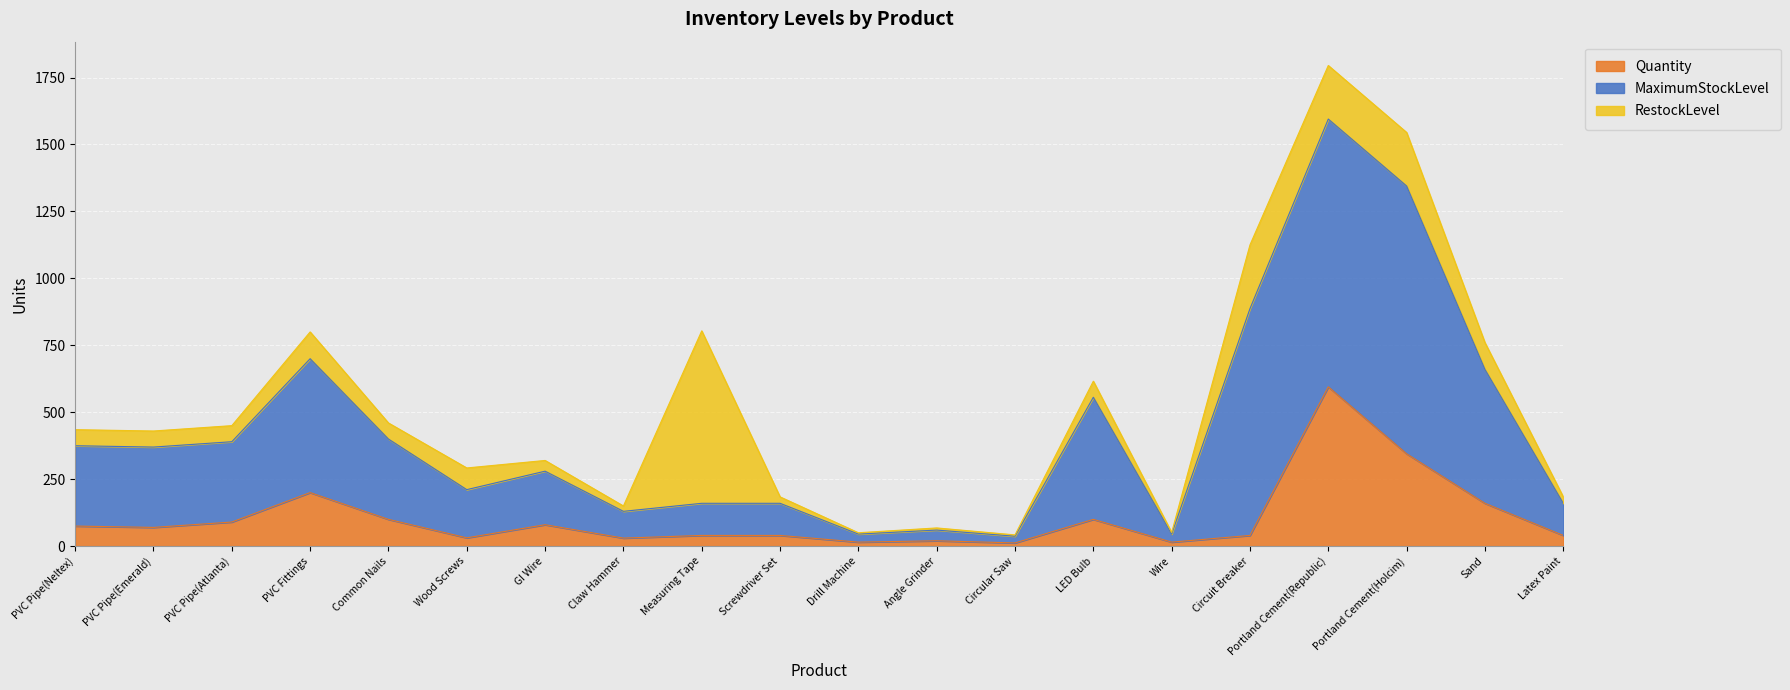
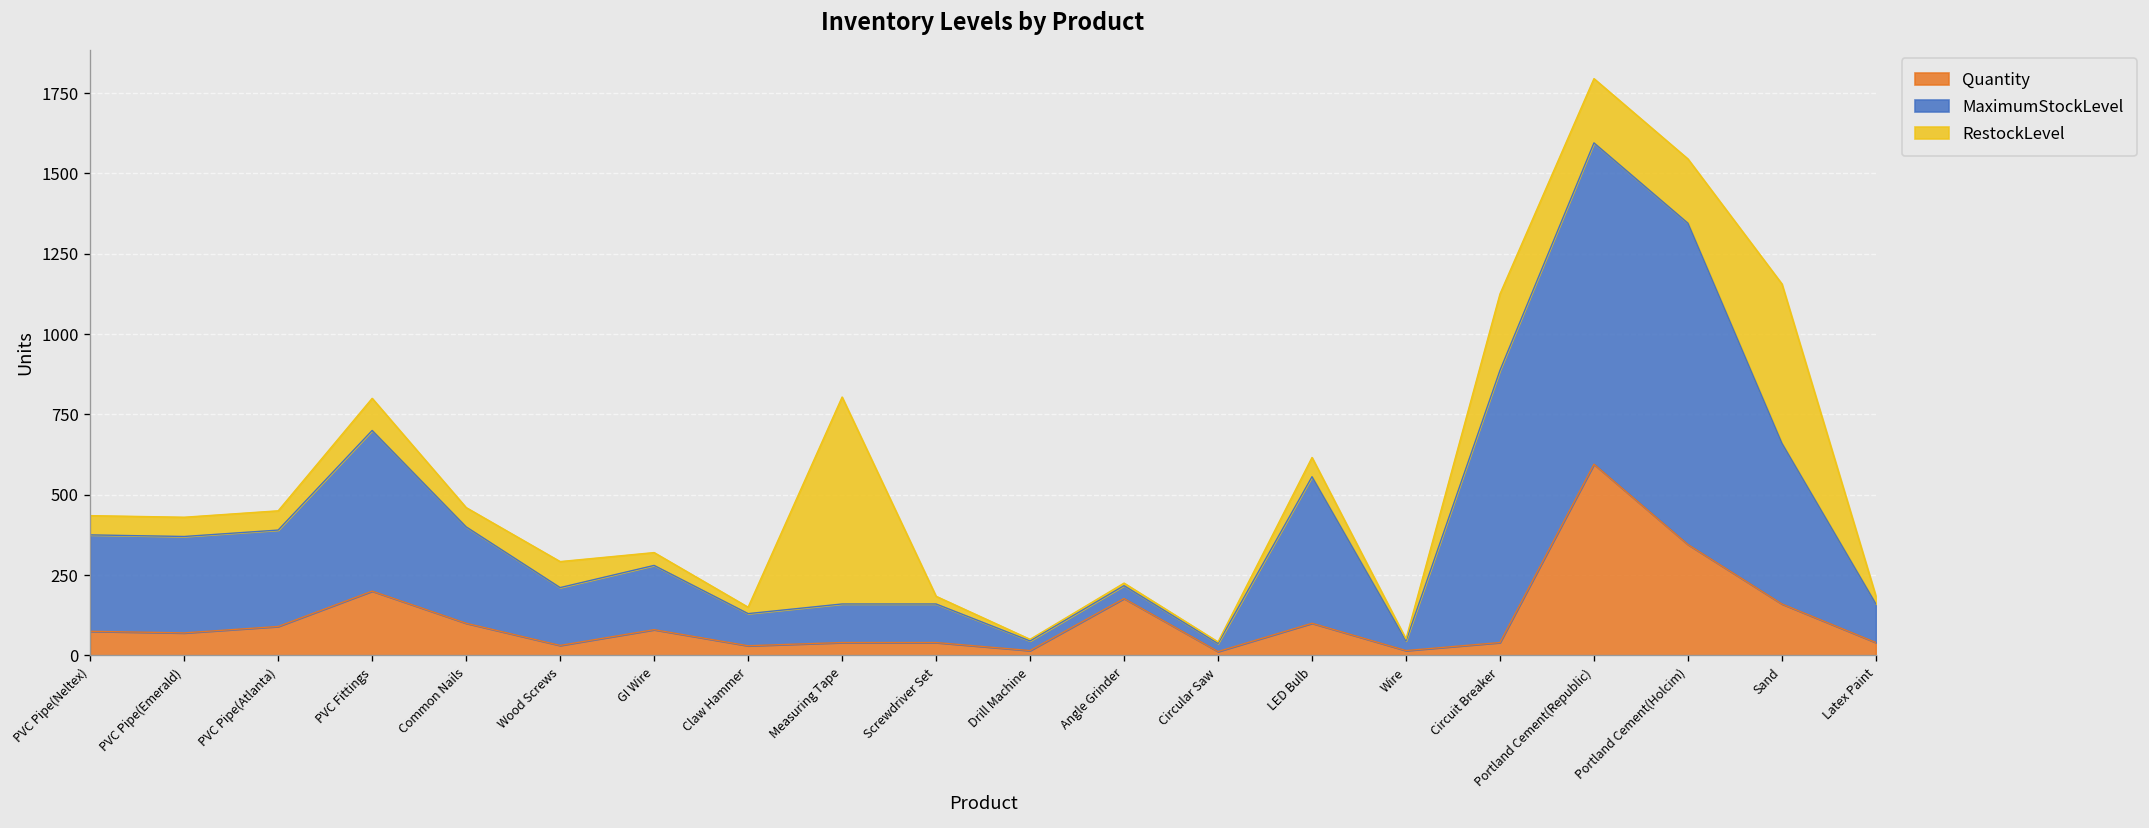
Quantity, Angle Grinder: 20 -> 180
RestockLevel, Sand: 100 -> 500
